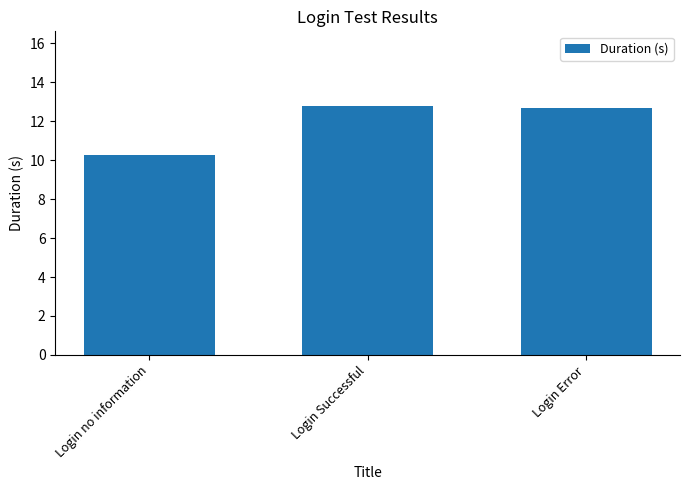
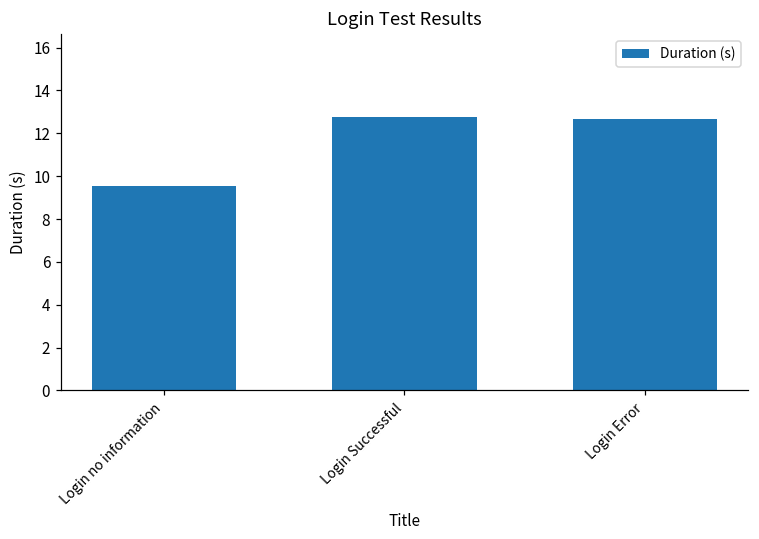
Login no information: 10.3 -> 9.5
